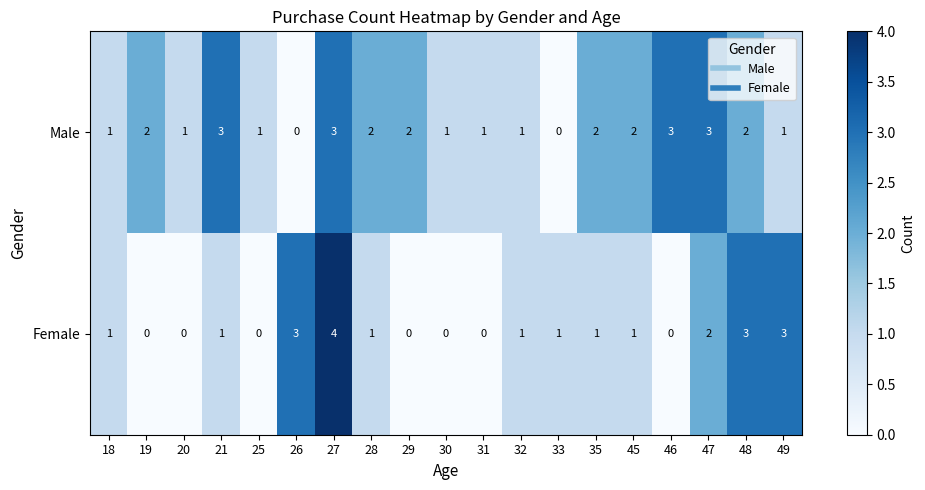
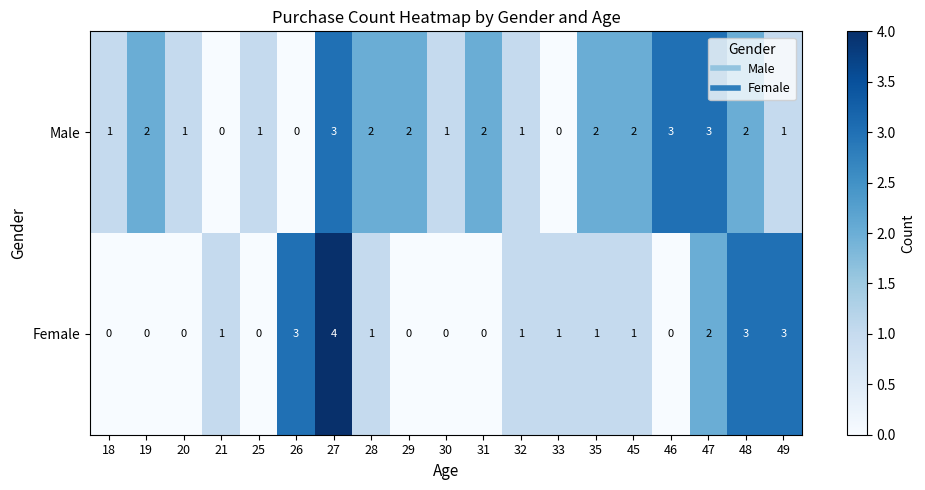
Male, 21: 3 -> 0
Male, 31: 1 -> 2
Female, 18: 1 -> 0
